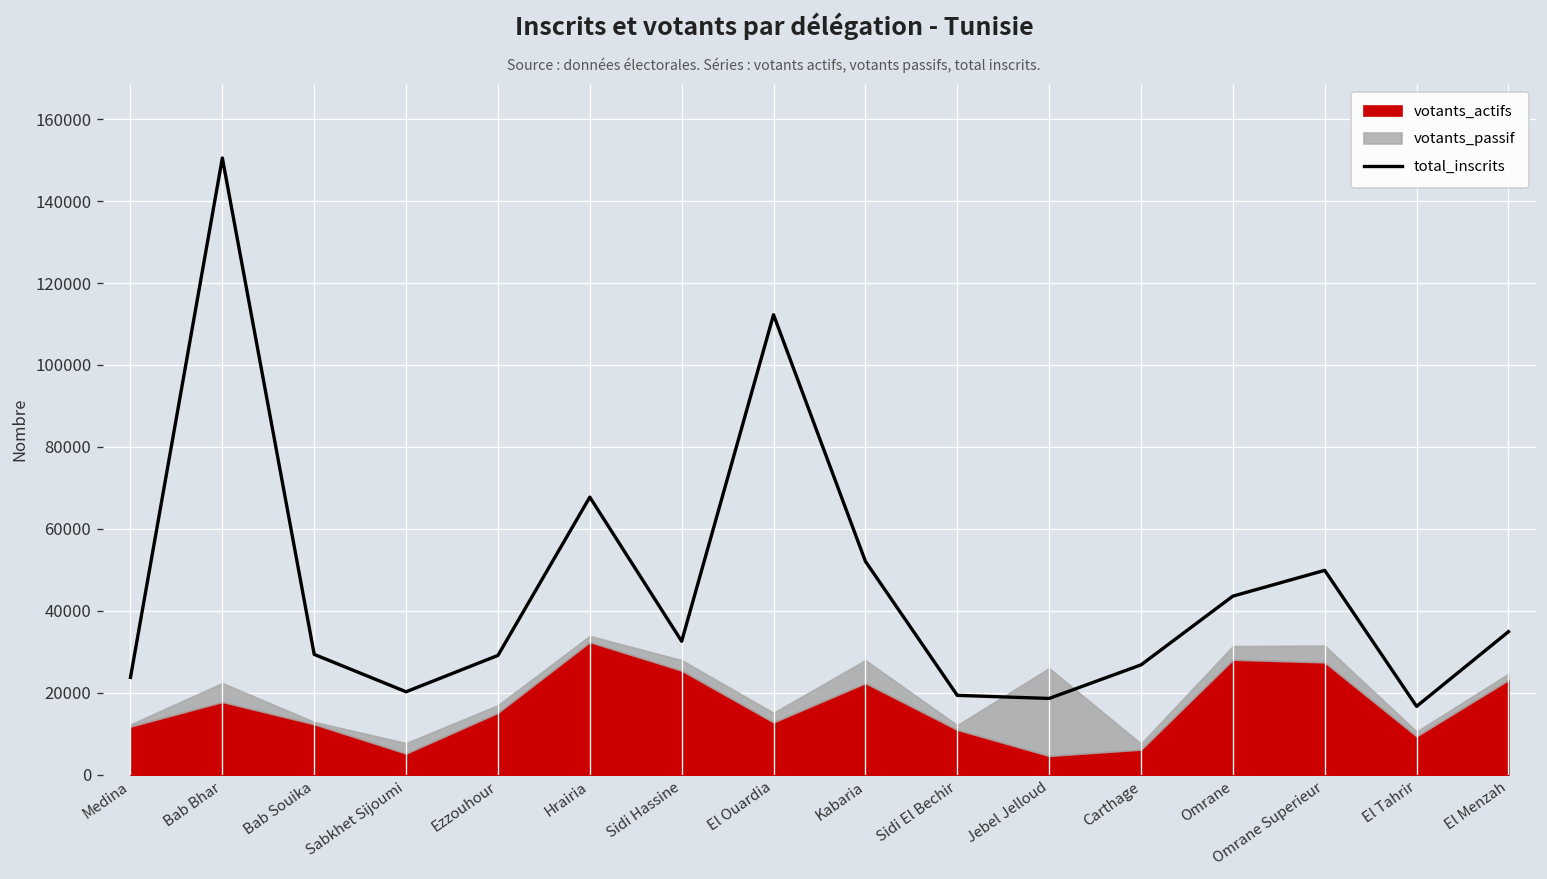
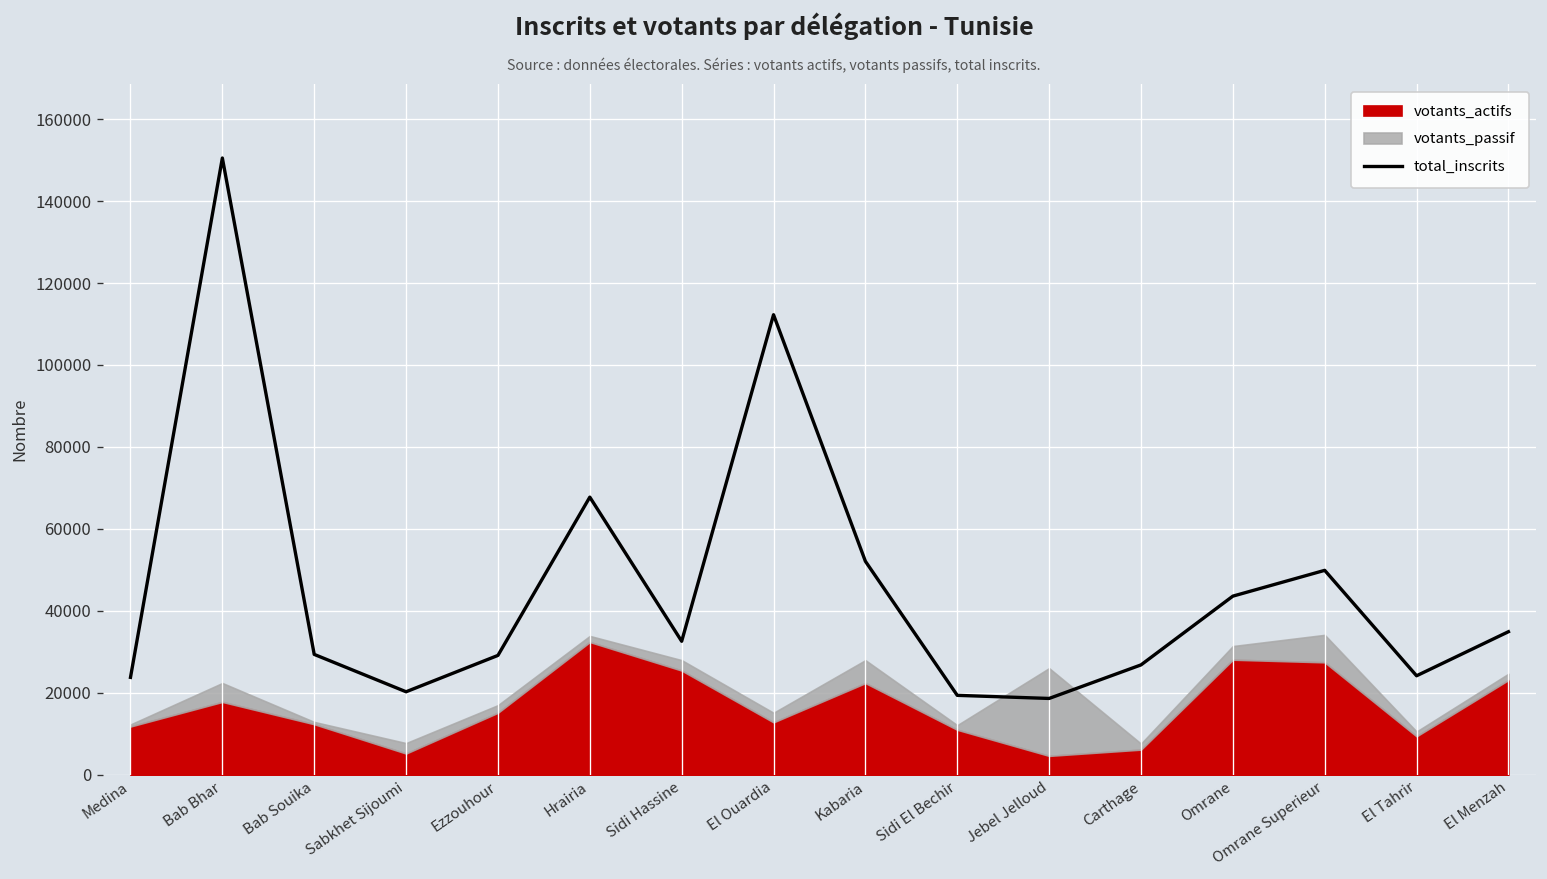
votants_passif, Omrane Superieur: 4000 -> 7000
total_inscrits, El Tahrir: 17000 -> 24000
